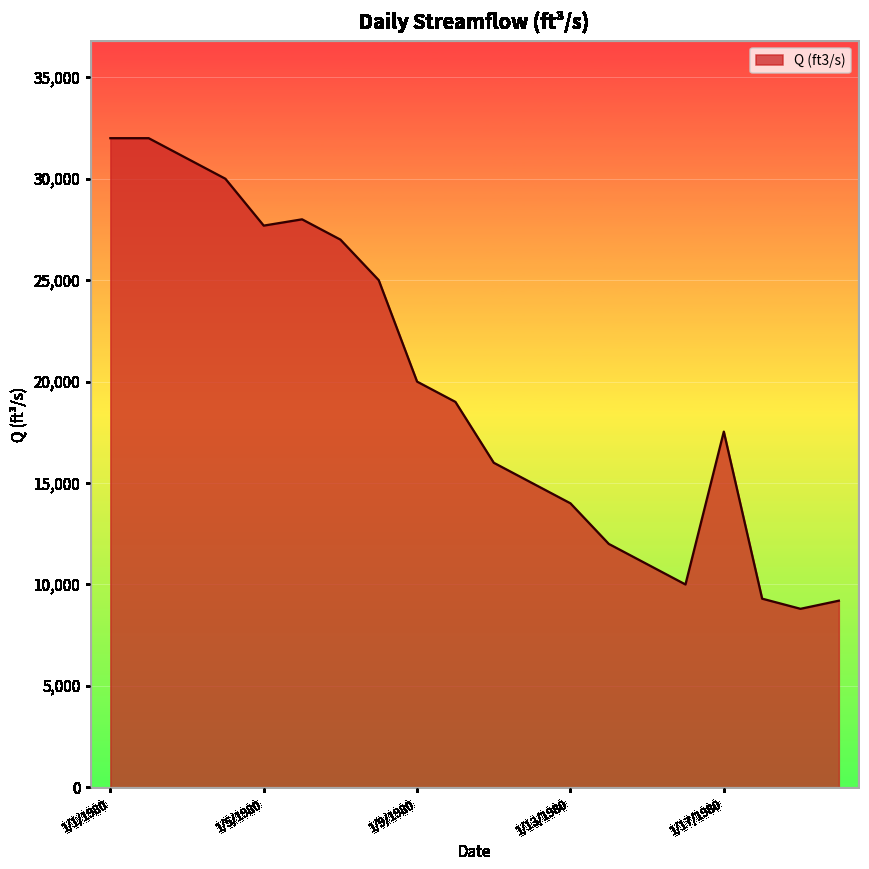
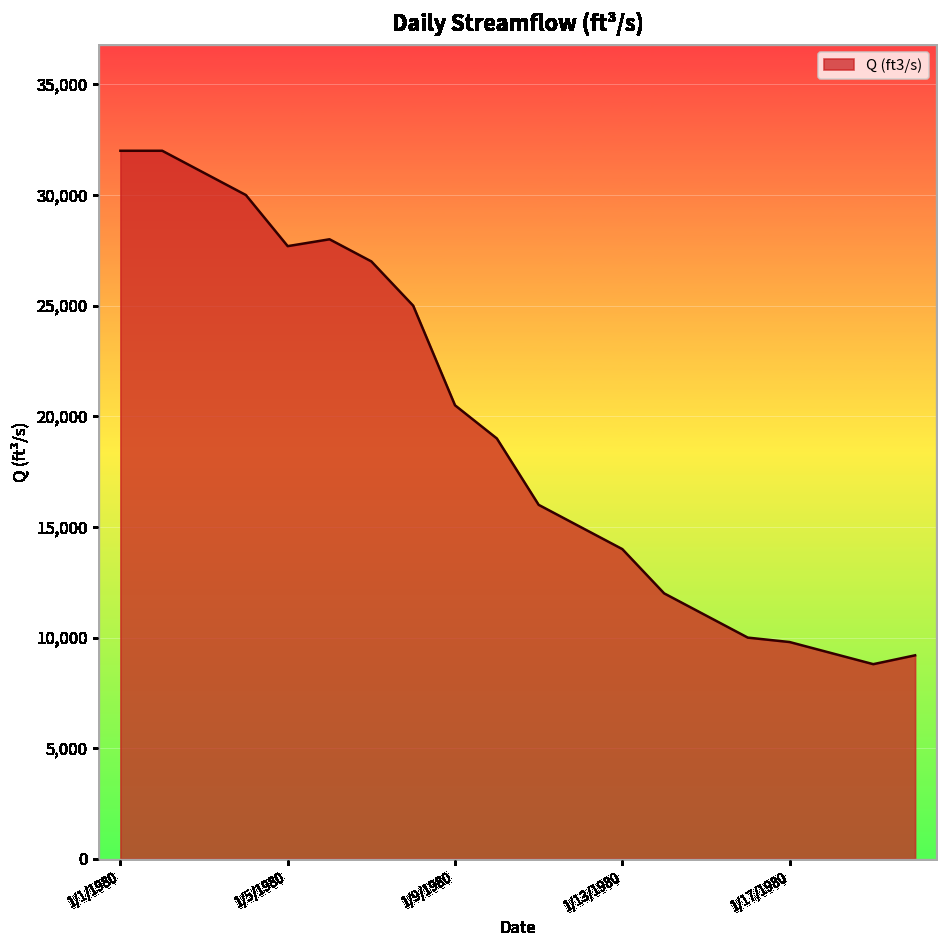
1/9/1980: 20,000 -> 20,500
1/17/1980: 17,500 -> 9,800
